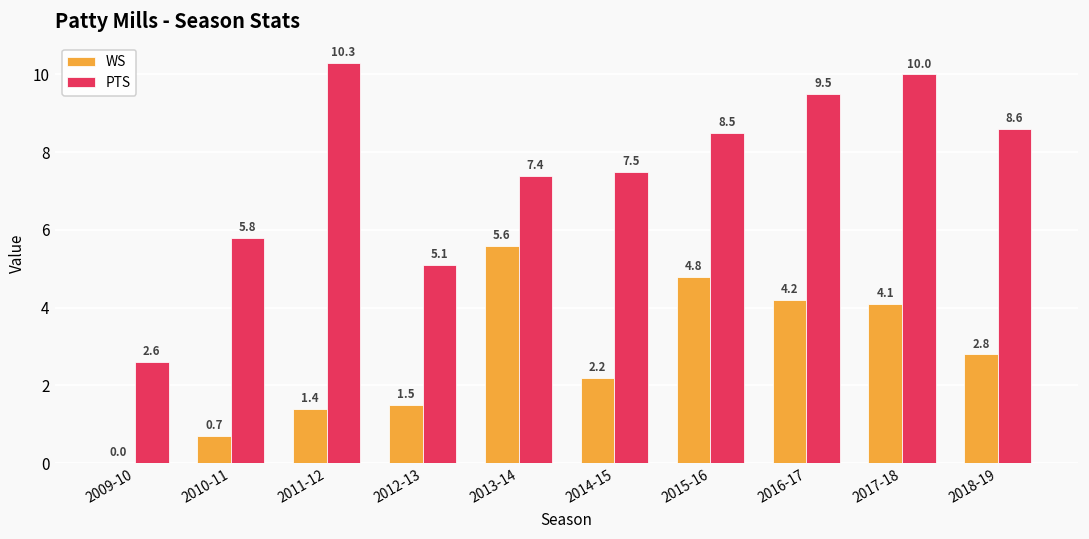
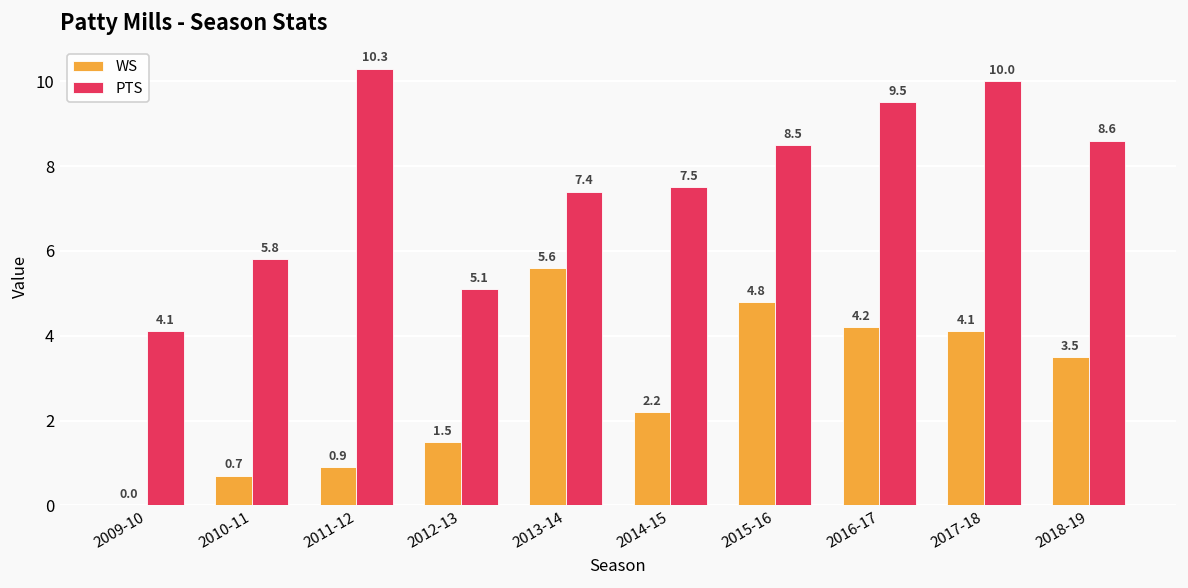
PTS, 2009-10: 2.6 -> 4.1
WS, 2011-12: 1.4 -> 0.9
WS, 2018-19: 2.8 -> 3.5
